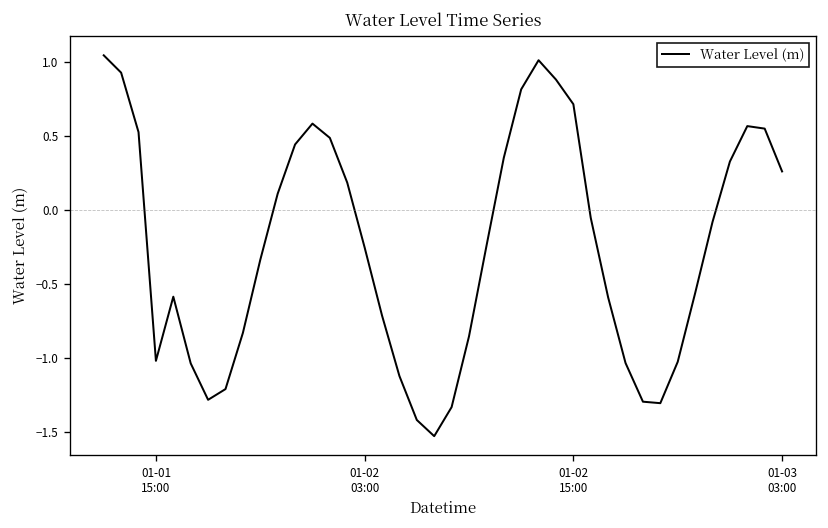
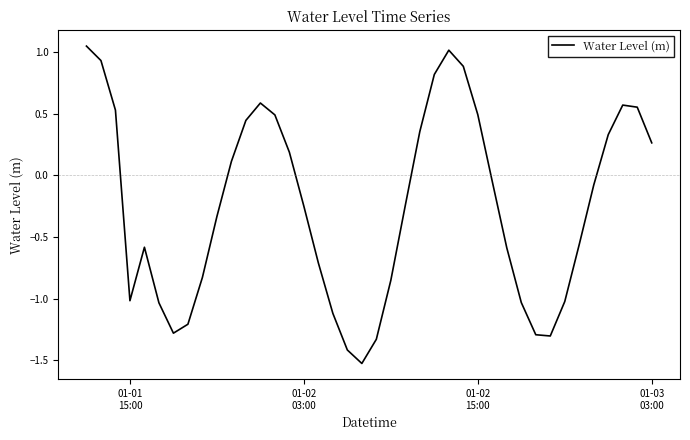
01-02 15:00: 0.72 -> 0.49
